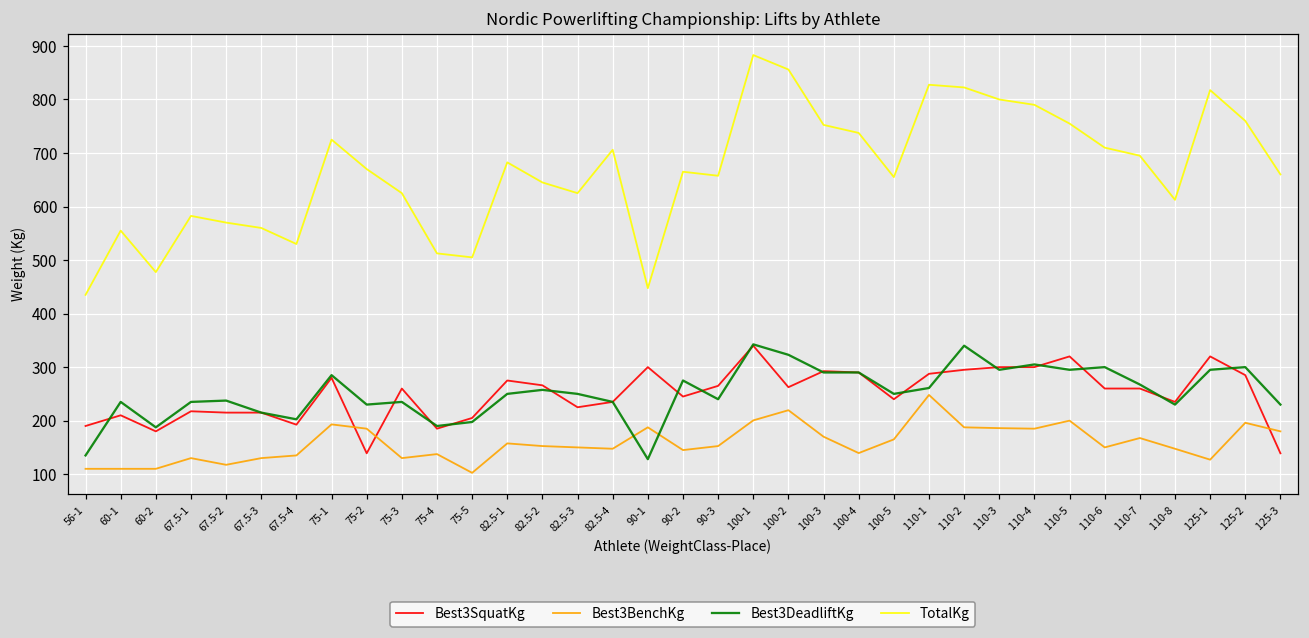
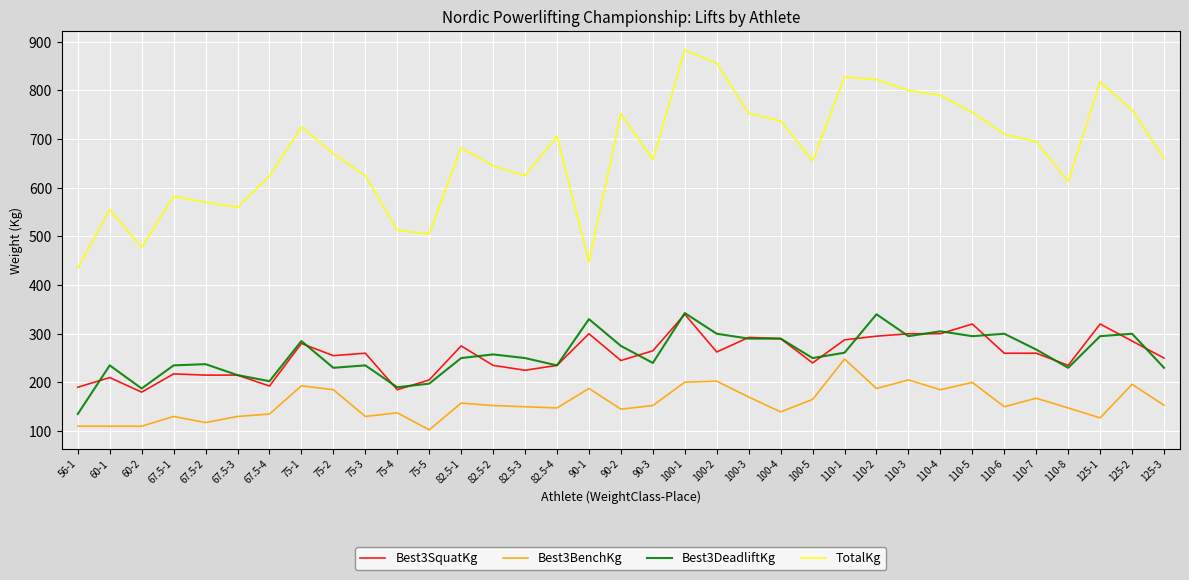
TotalKg, 67.5-4: 530 -> 620
Best3SquatKg, 75-2: 140 -> 260
Best3SquatKg, 82.5-2: 270 -> 240
Best3DeadliftKg, 90-1: 130 -> 330
TotalKg, 90-2: 670 -> 750
Best3BenchKg, 100-2: 220 -> 200
Best3DeadliftKg, 100-2: 320 -> 300
Best3BenchKg, 110-3: 190 -> 210
Best3SquatKg, 125-3: 140 -> 250
Best3BenchKg, 125-3: 180 -> 150
